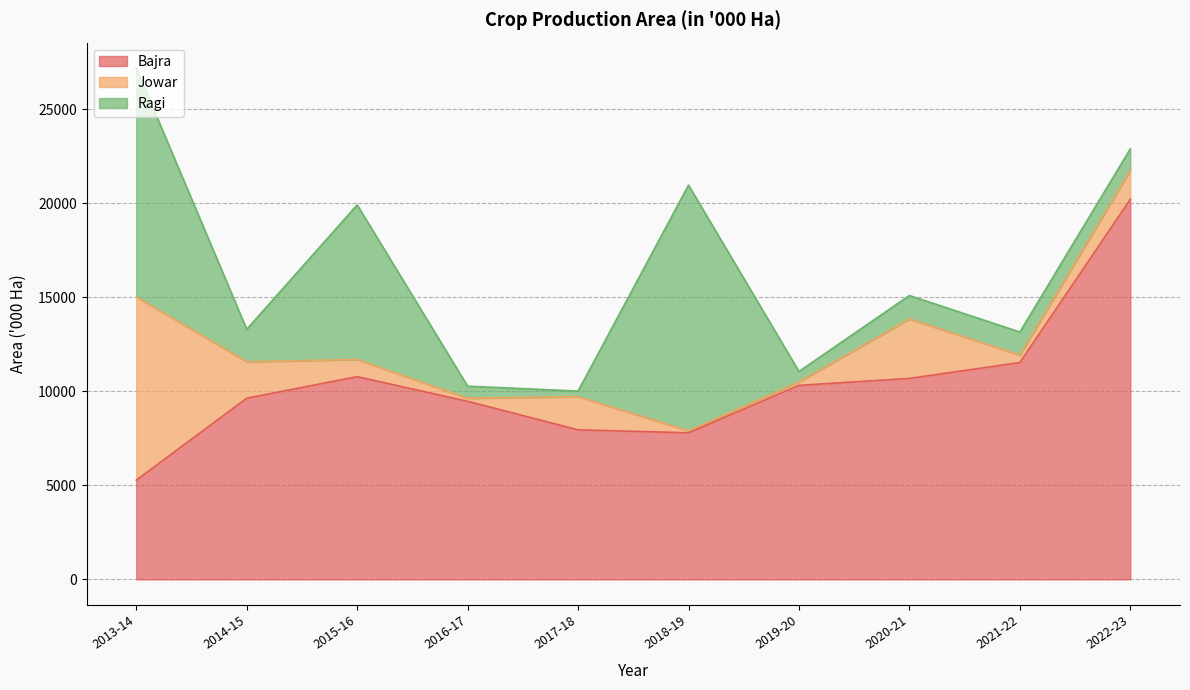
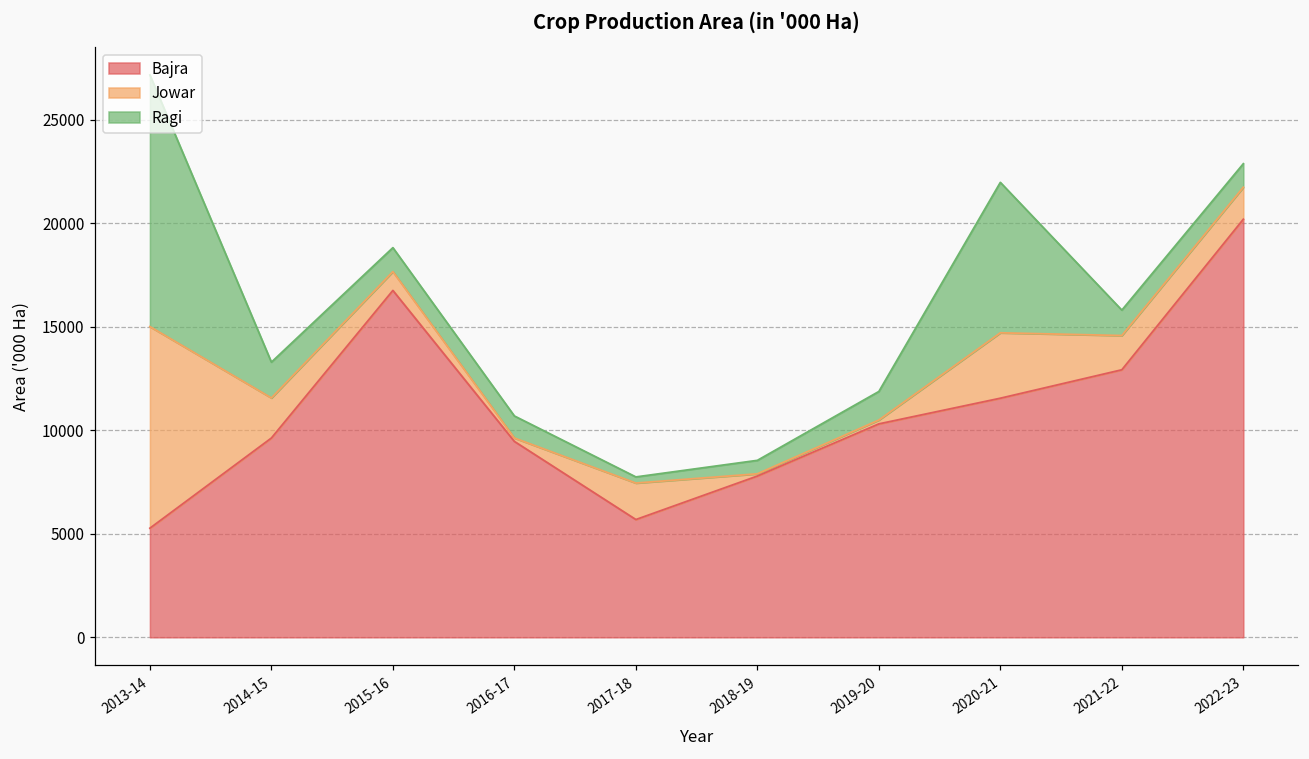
Bajra, 2015-16: 10800 -> 16800
Ragi, 2015-16: 8200 -> 1200
Ragi, 2016-17: 600 -> 1100
Bajra, 2017-18: 7900 -> 5700
Ragi, 2018-19: 13100 -> 600
Ragi, 2019-20: 600 -> 1400
Bajra, 2020-21: 10700 -> 11600
Ragi, 2020-21: 1200 -> 7300
Bajra, 2021-22: 11500 -> 12900
Jowar, 2021-22: 400 -> 1700
